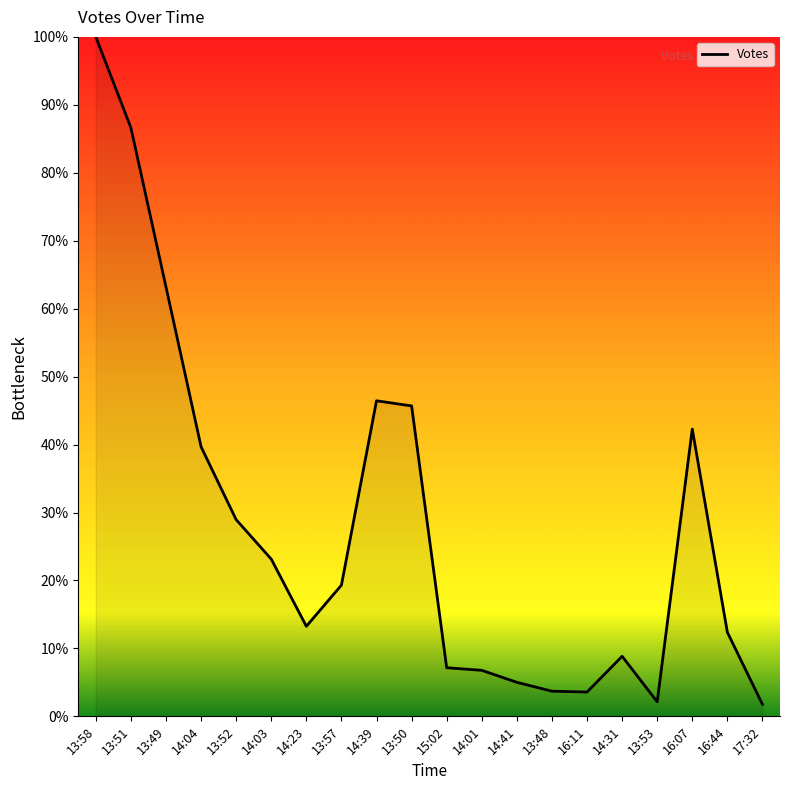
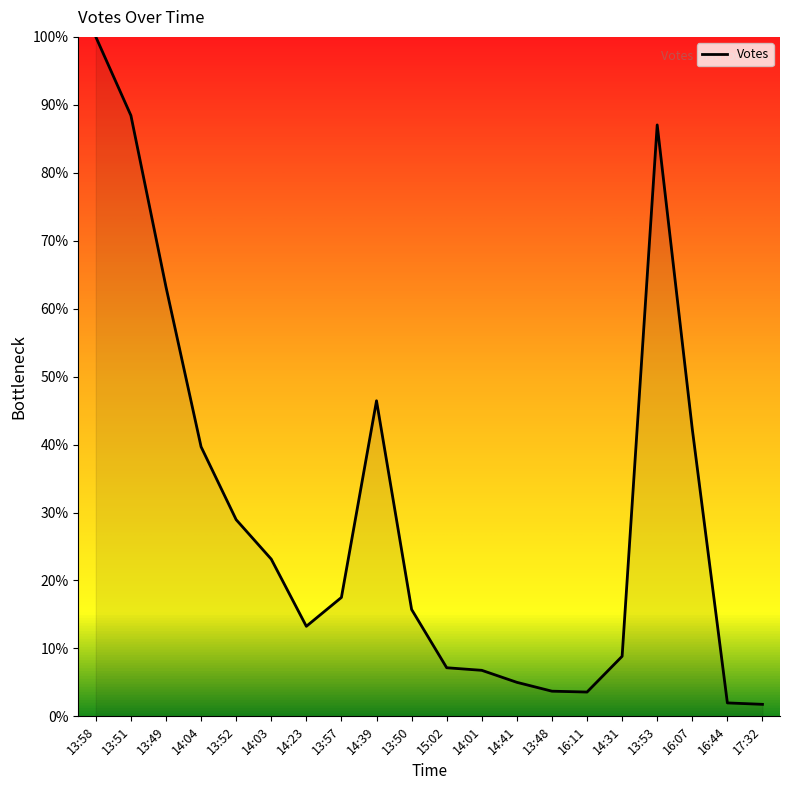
13:51: 87% -> 88%
13:57: 19% -> 18%
13:50: 46% -> 16%
13:53: 2% -> 87%
16:44: 12% -> 2%
